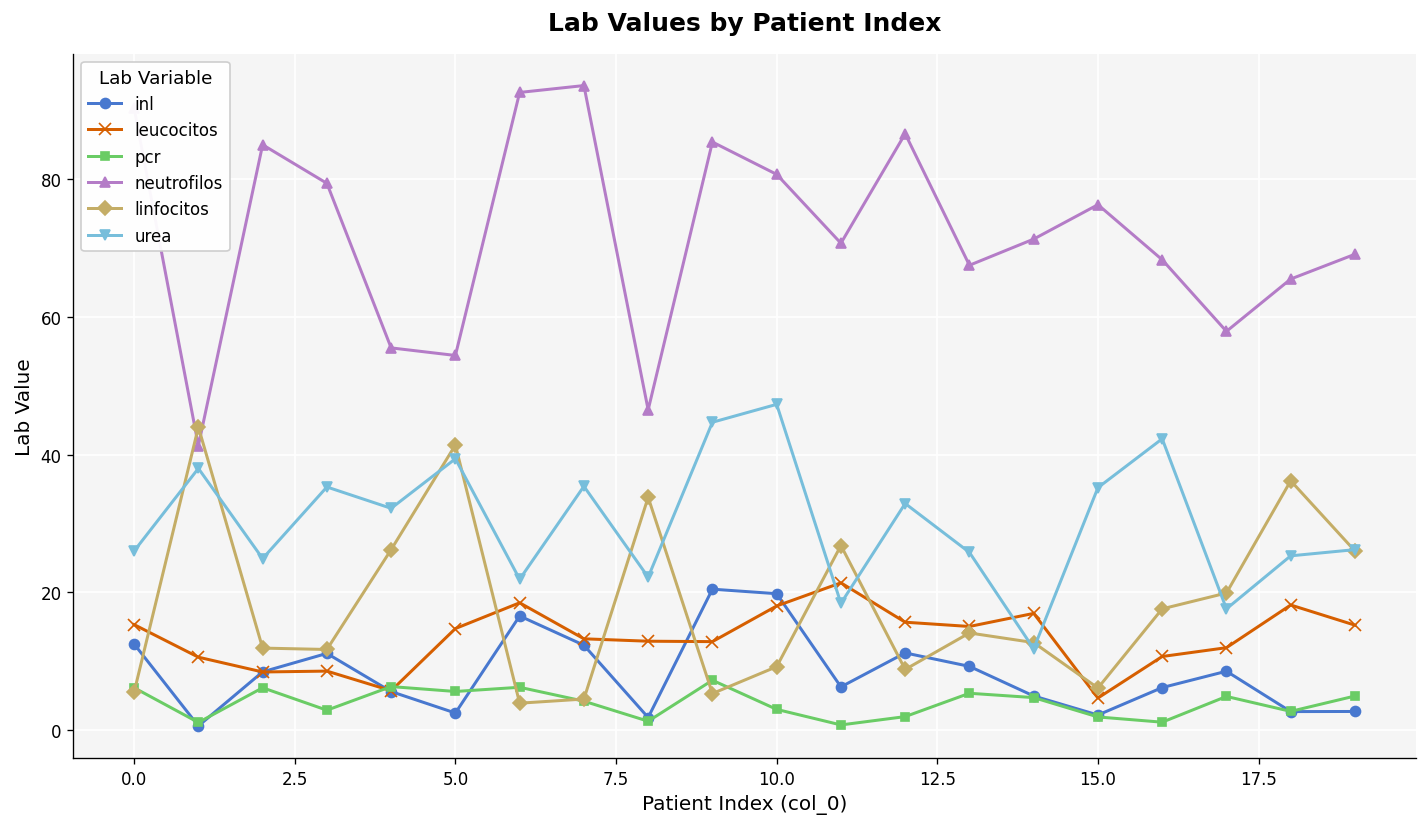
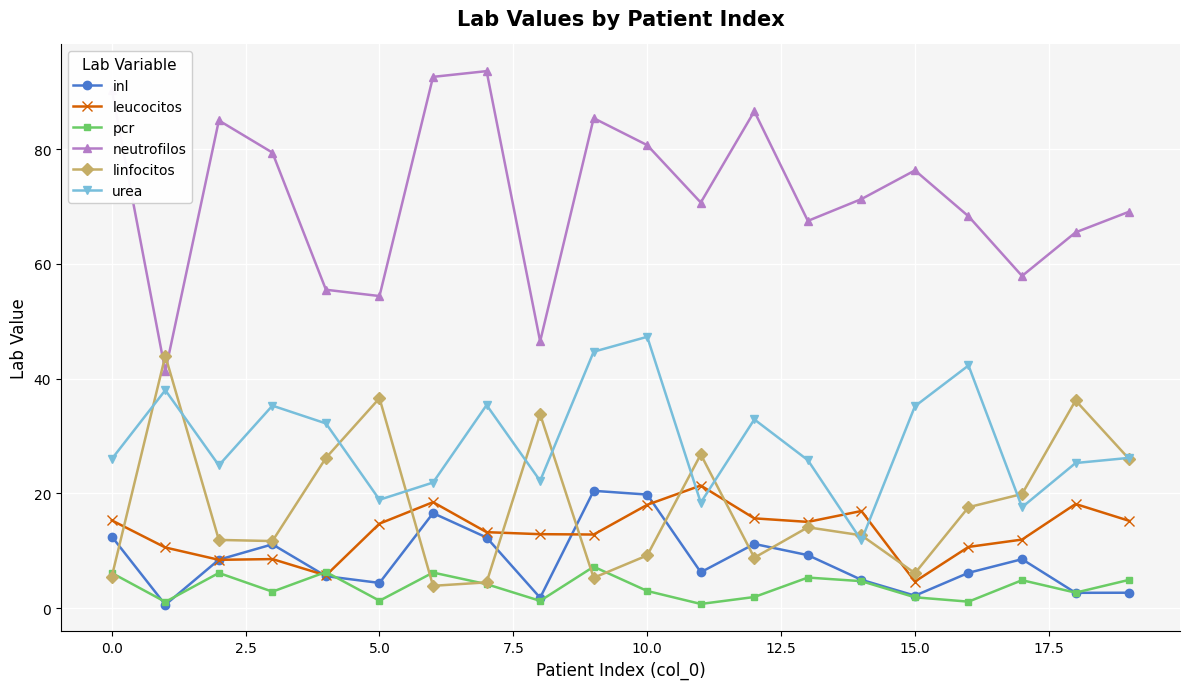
inl, 5.0: 2 -> 4
pcr, 5.0: 6 -> 1
linfocitos, 5.0: 41 -> 37
urea, 5.0: 39 -> 19
